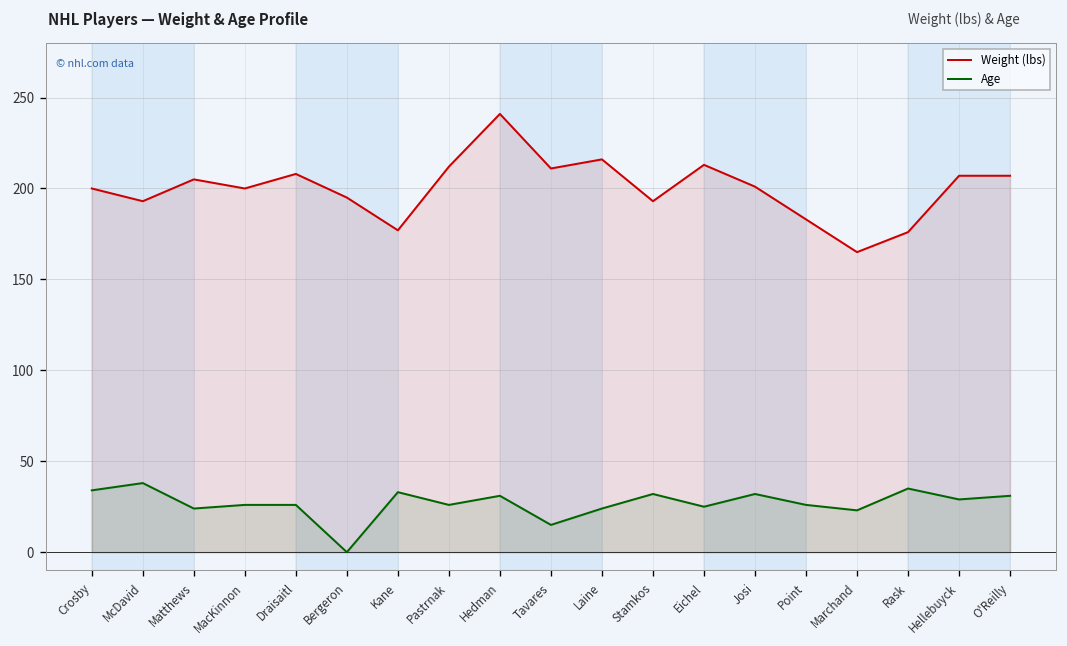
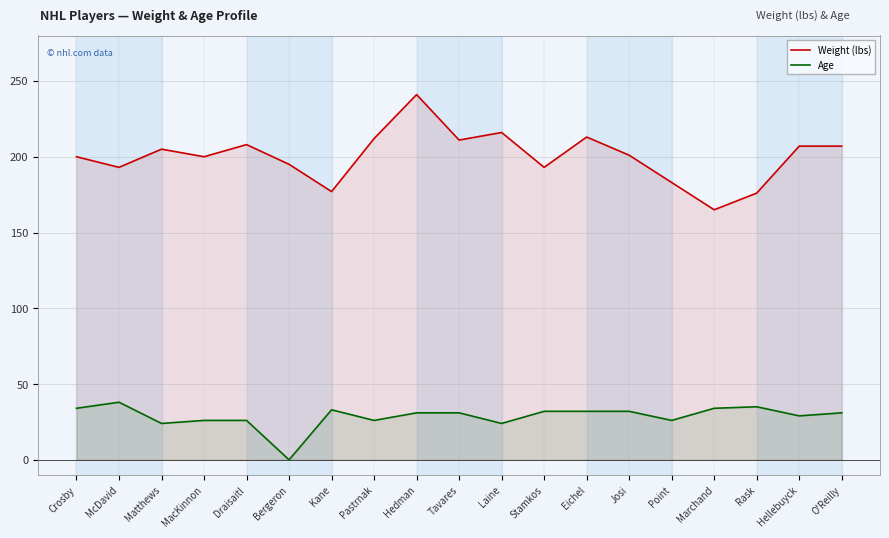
Age, Tavares: 15 -> 31
Age, Eichel: 25 -> 32
Age, Marchand: 23 -> 34
